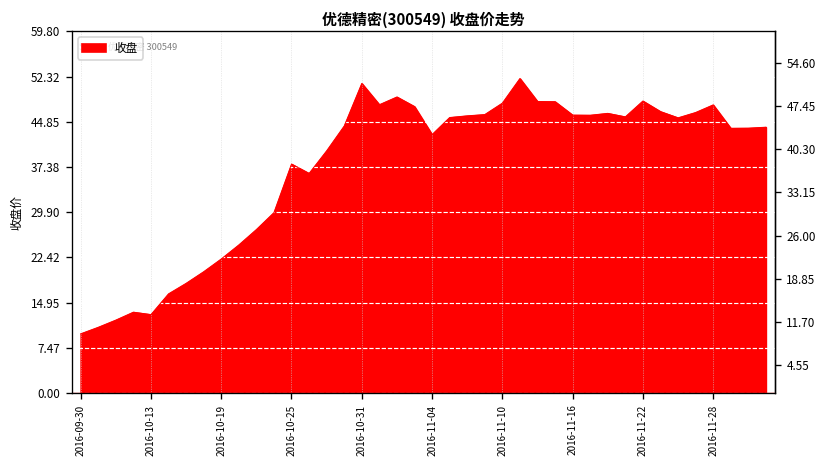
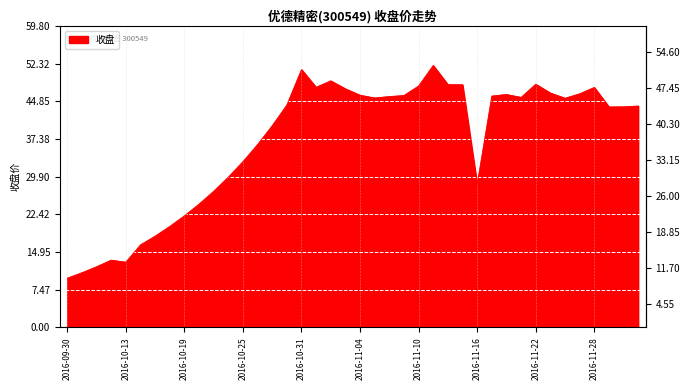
2016-10-25: 38 -> 33
2016-11-04: 43 -> 46
2016-11-16: 46 -> 28
